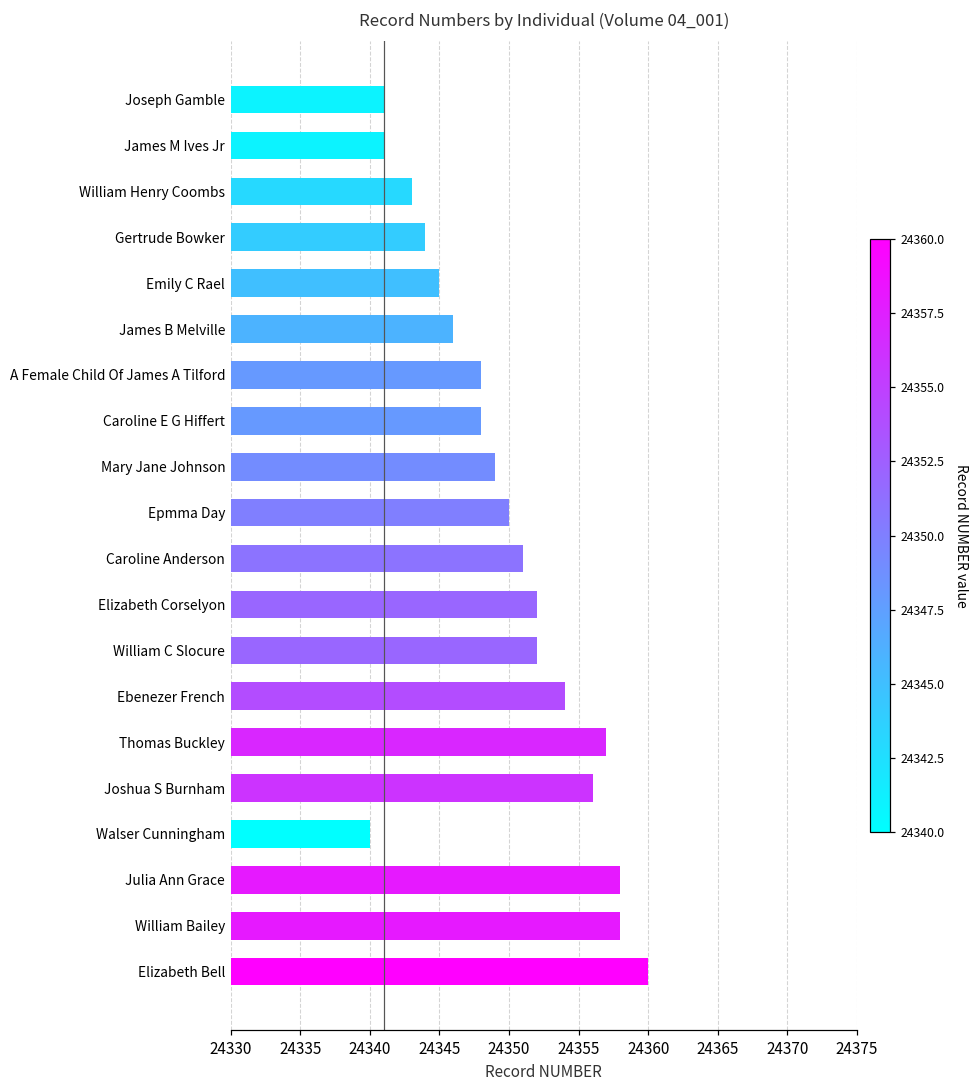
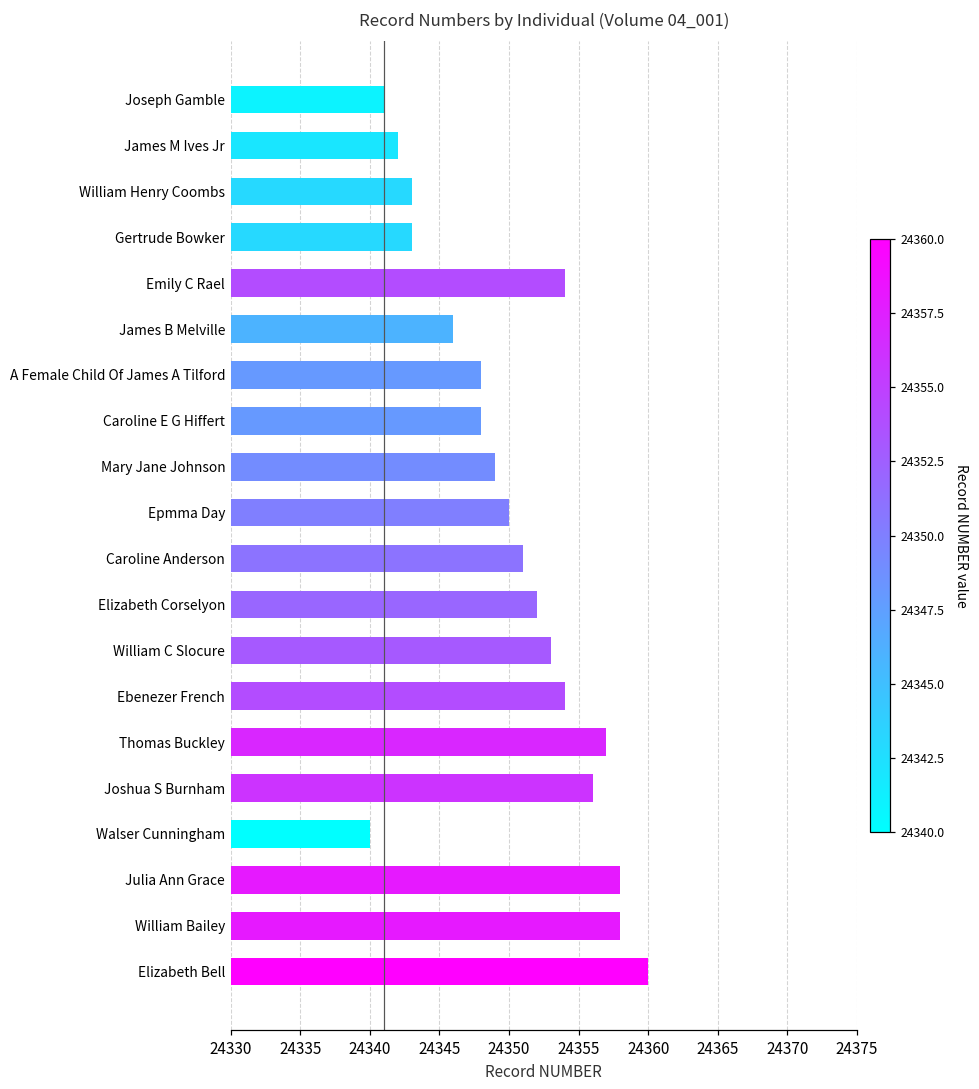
James M Ives Jr: 24341 -> 24342
Gertrude Bowker: 24344 -> 24343
Emily C Rael: 24345 -> 24354
William C Slocure: 24352 -> 24353
